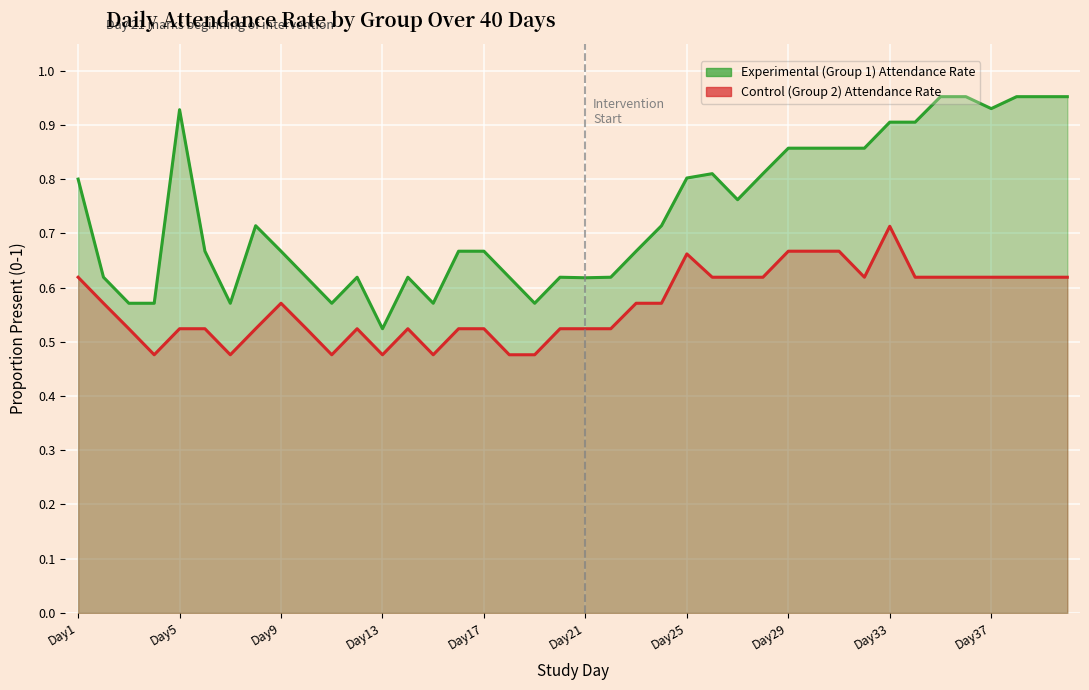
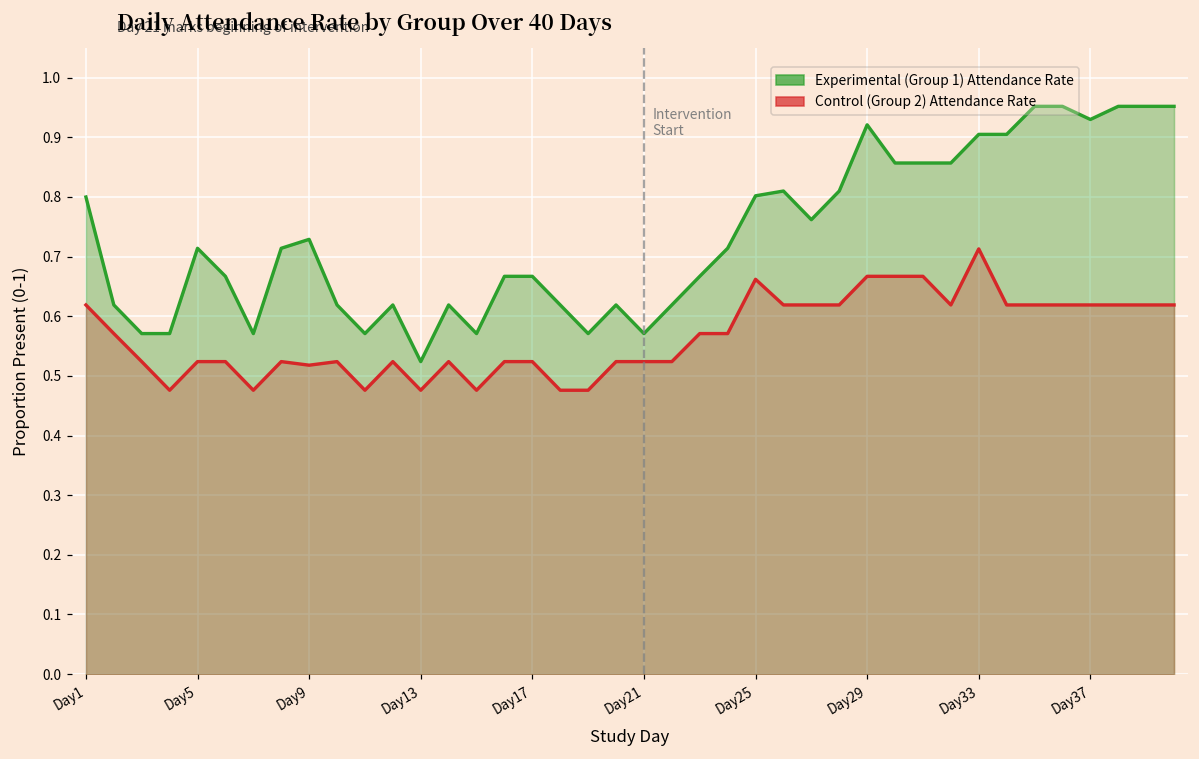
Experimental (Group 1) Attendance Rate, Day5: 0.93 -> 0.71
Experimental (Group 1) Attendance Rate, Day9: 0.67 -> 0.73
Control (Group 2) Attendance Rate, Day9: 0.57 -> 0.52
Experimental (Group 1) Attendance Rate, Day21: 0.62 -> 0.57
Experimental (Group 1) Attendance Rate, Day29: 0.86 -> 0.92
